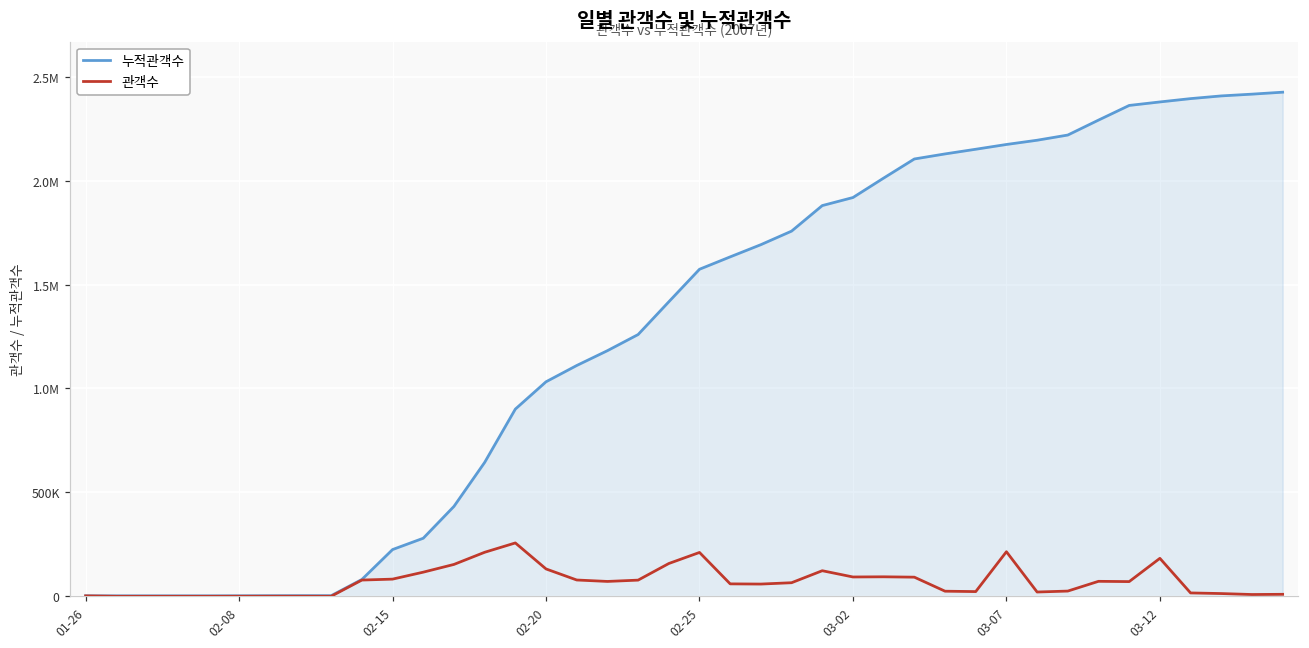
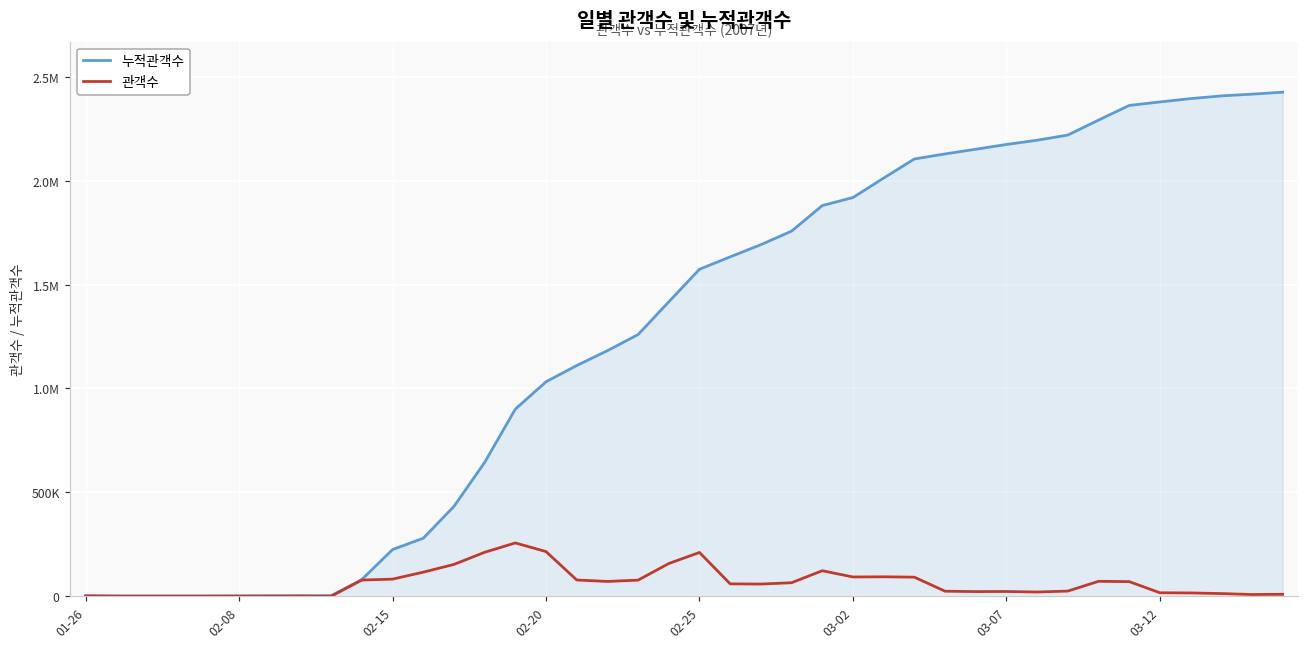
관객수, 02-20: 130000 -> 220000
관객수, 03-07: 210000 -> 20000
관객수, 03-12: 180000 -> 20000
